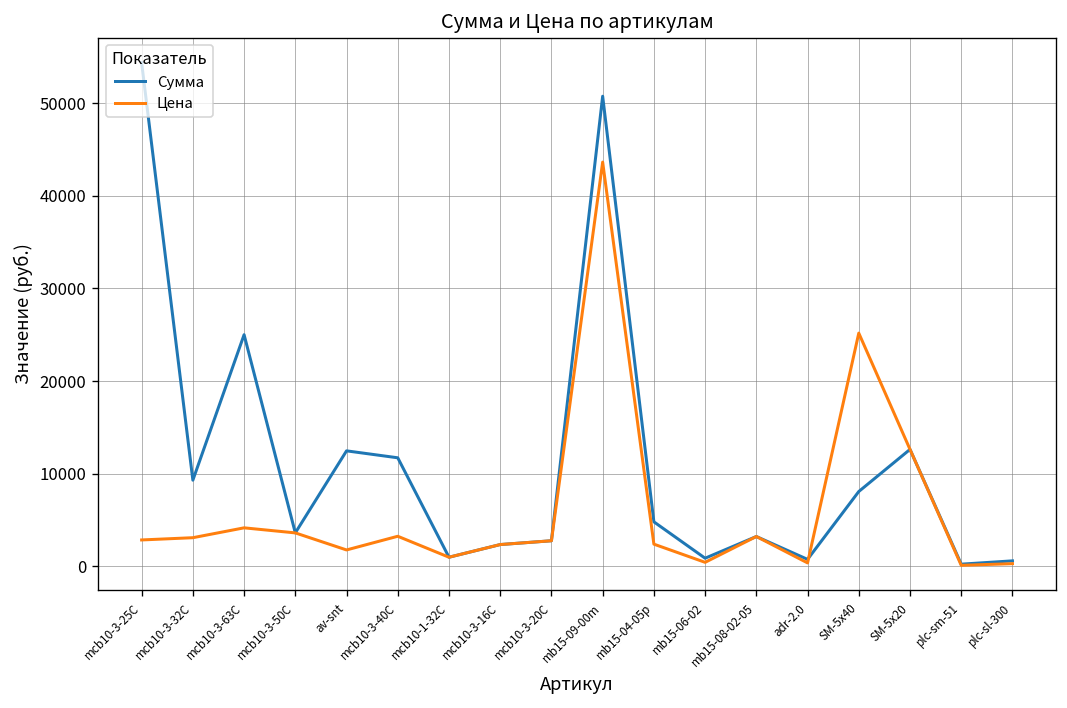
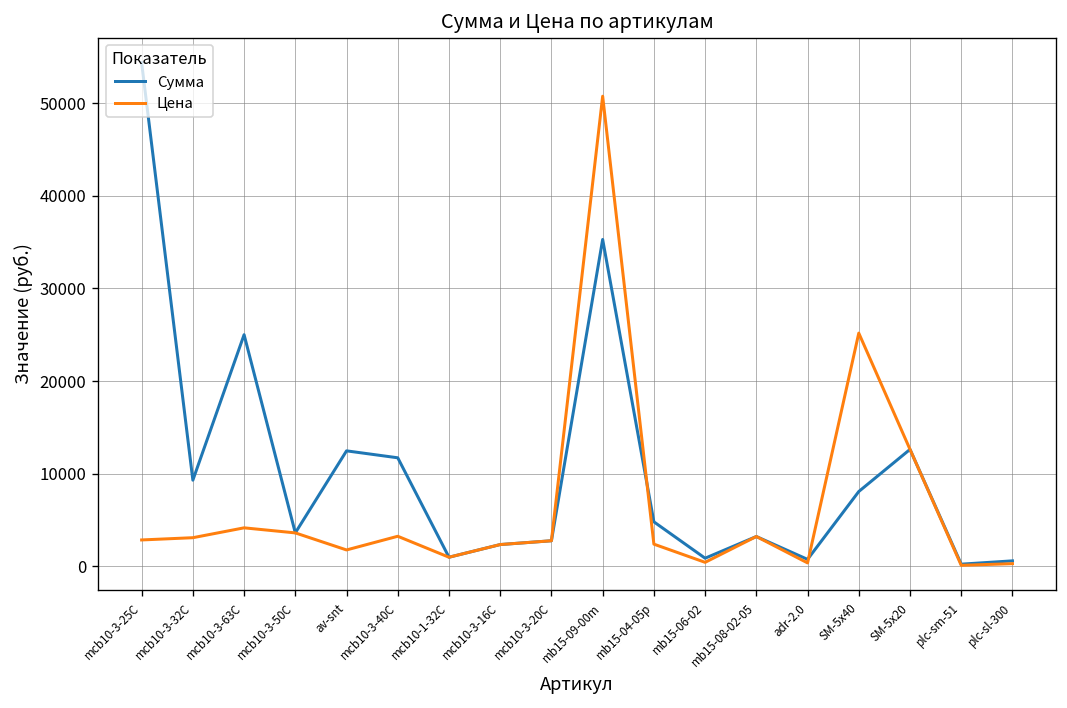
Сумма, mb15-09-00m: 51000 -> 35000
Цена, mb15-09-00m: 44000 -> 51000
